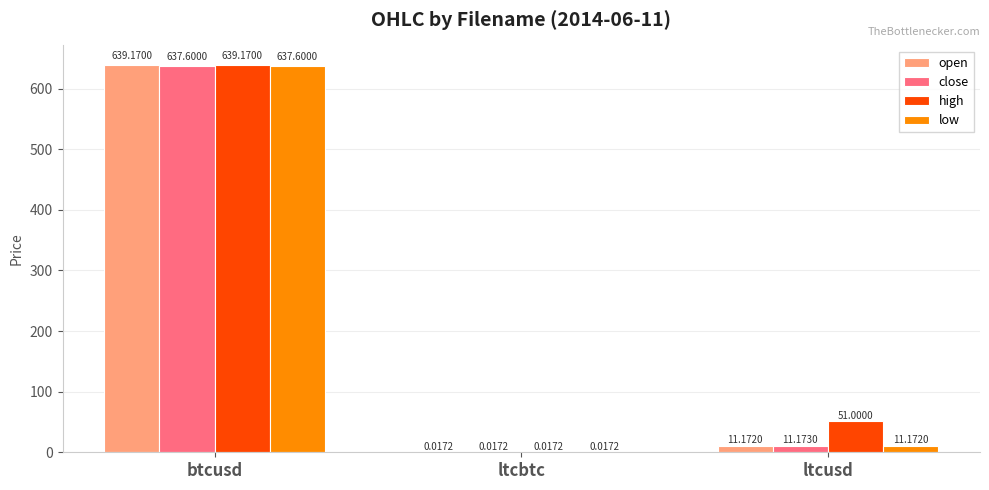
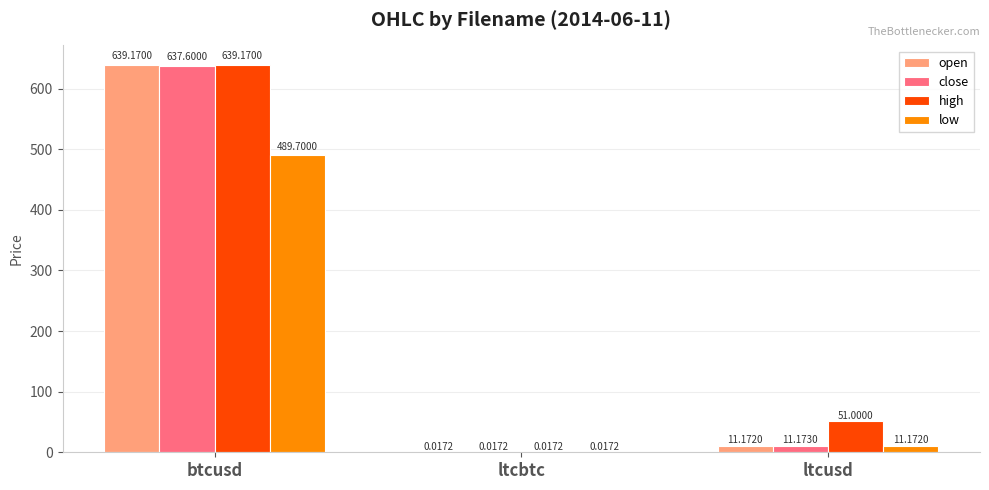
low, btcusd: 637.6000 -> 489.7000
